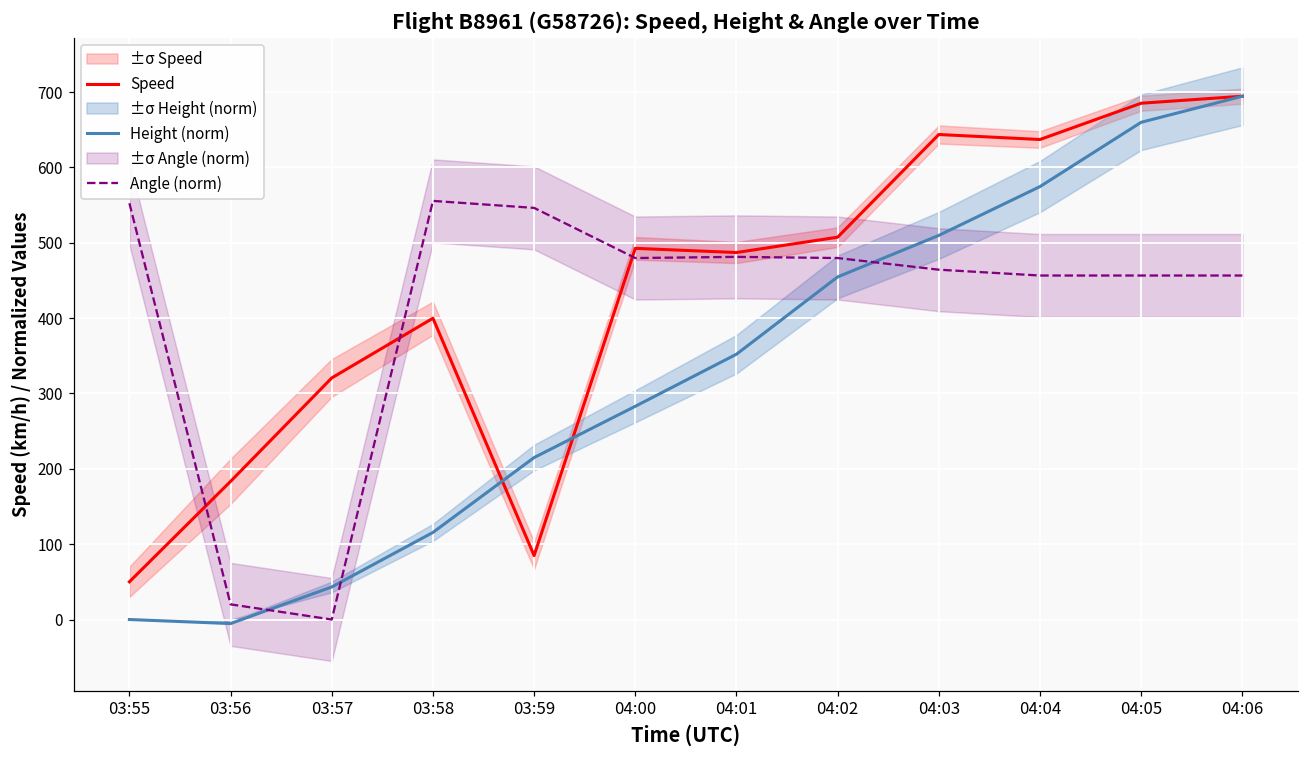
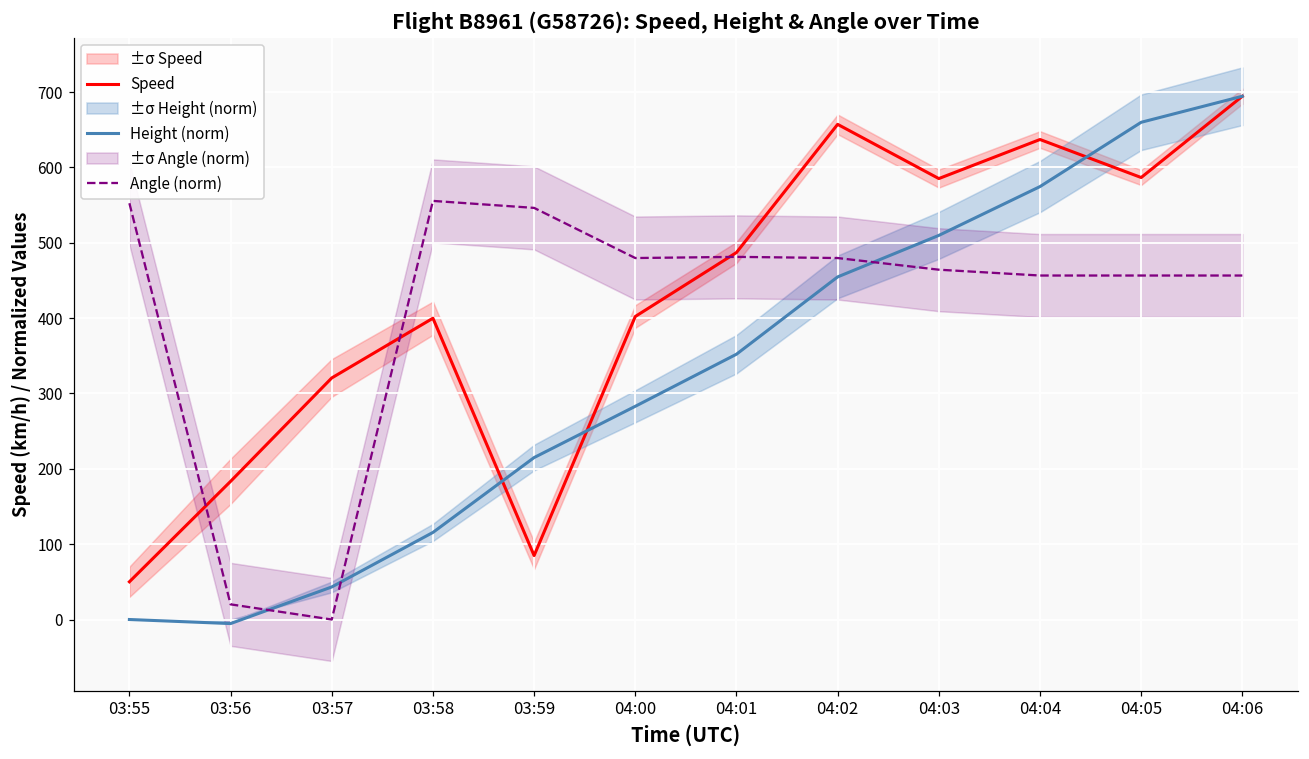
Speed, 04:00: 490 -> 400
Speed, 04:02: 510 -> 660
Speed, 04:03: 640 -> 590
Speed, 04:05: 690 -> 590
